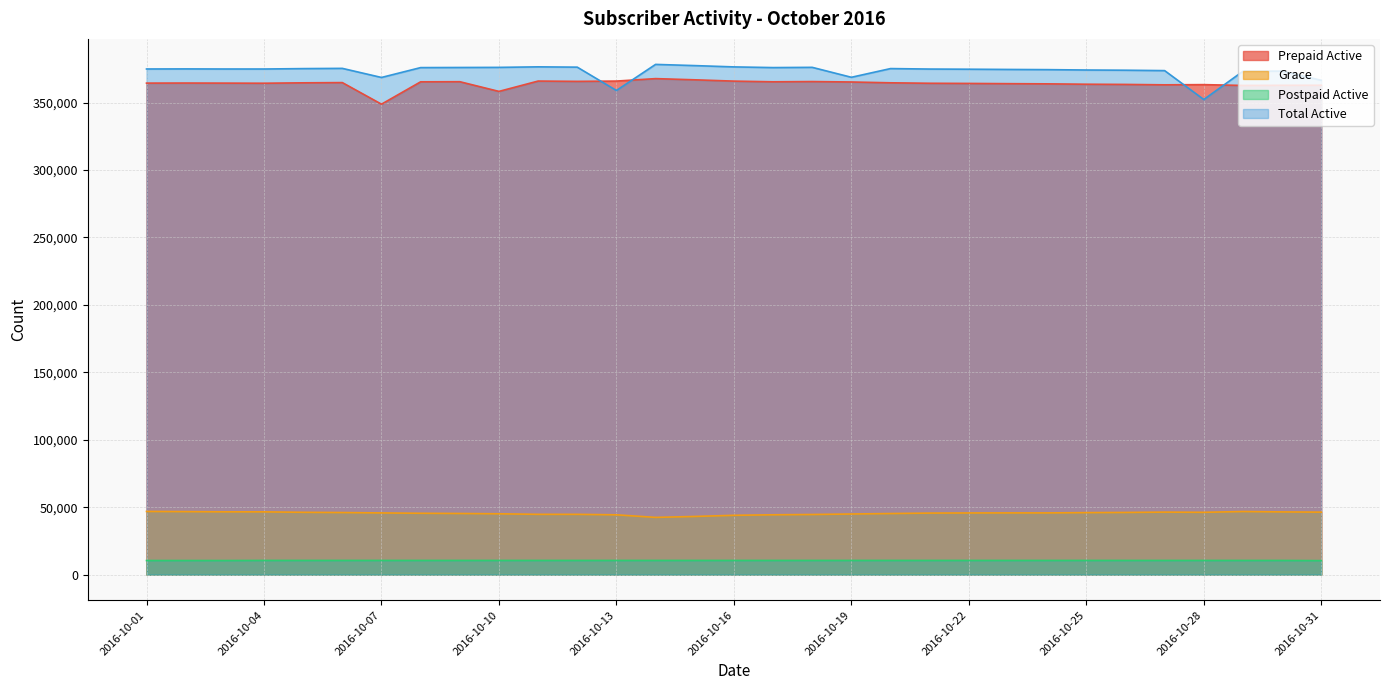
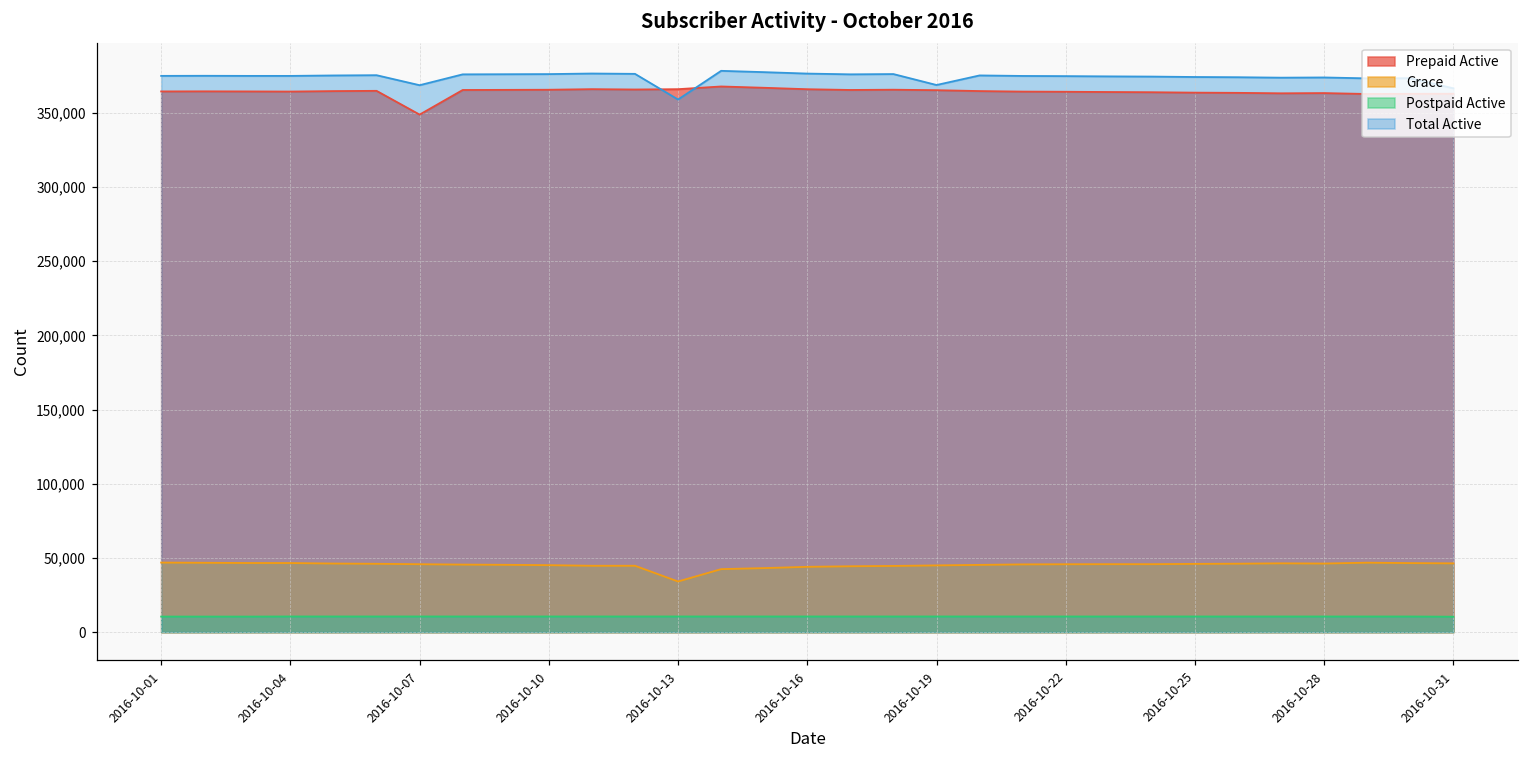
Prepaid Active, 2016-10-10: 358,000 -> 366,000
Grace, 2016-10-13: 44,000 -> 34,000
Total Active, 2016-10-28: 352,000 -> 374,000
